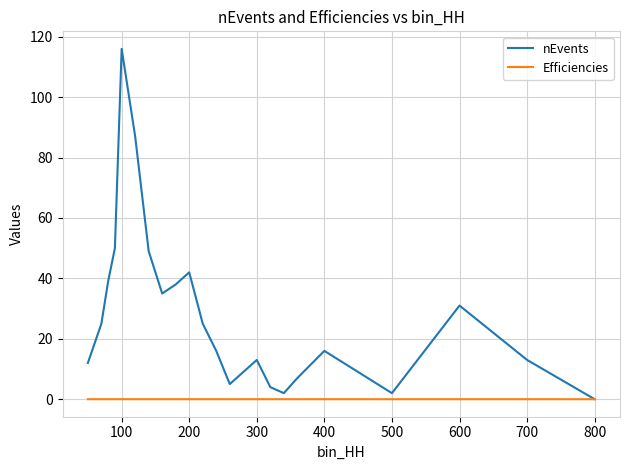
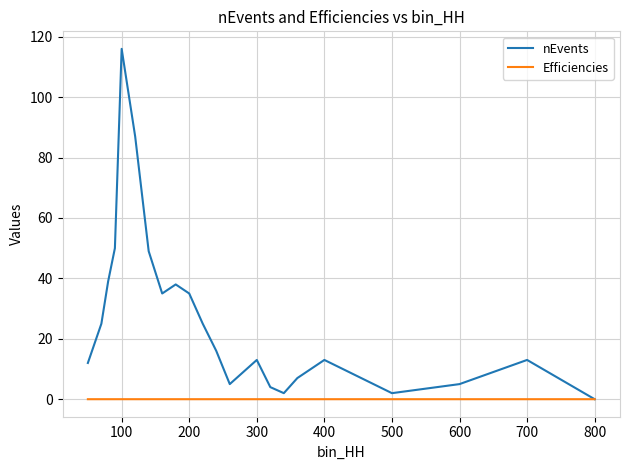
nEvents, 200: 42 -> 35
nEvents, 400: 16 -> 13
nEvents, 600: 31 -> 5
